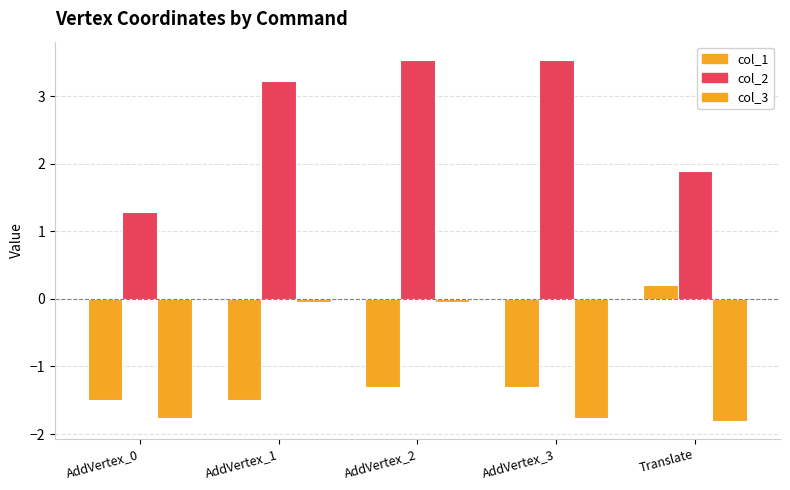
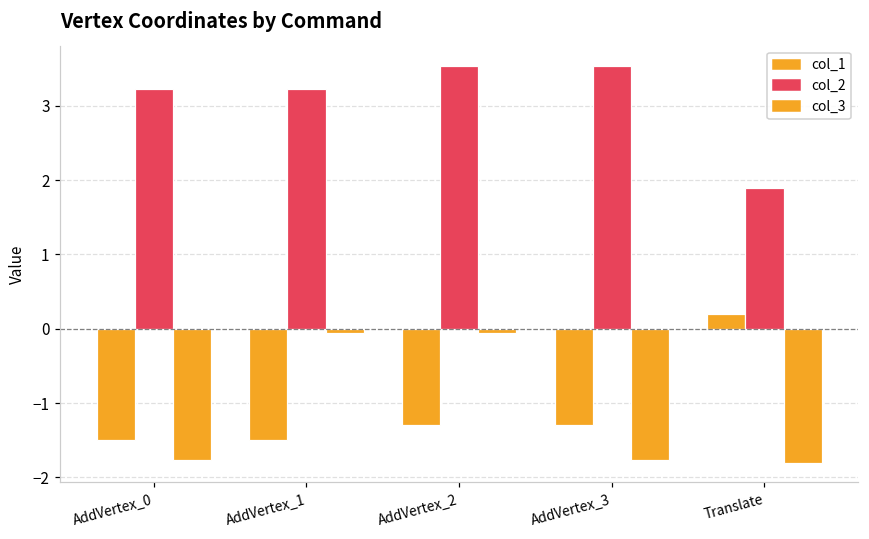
col_2, AddVertex_0: 1.3 -> 3.2
